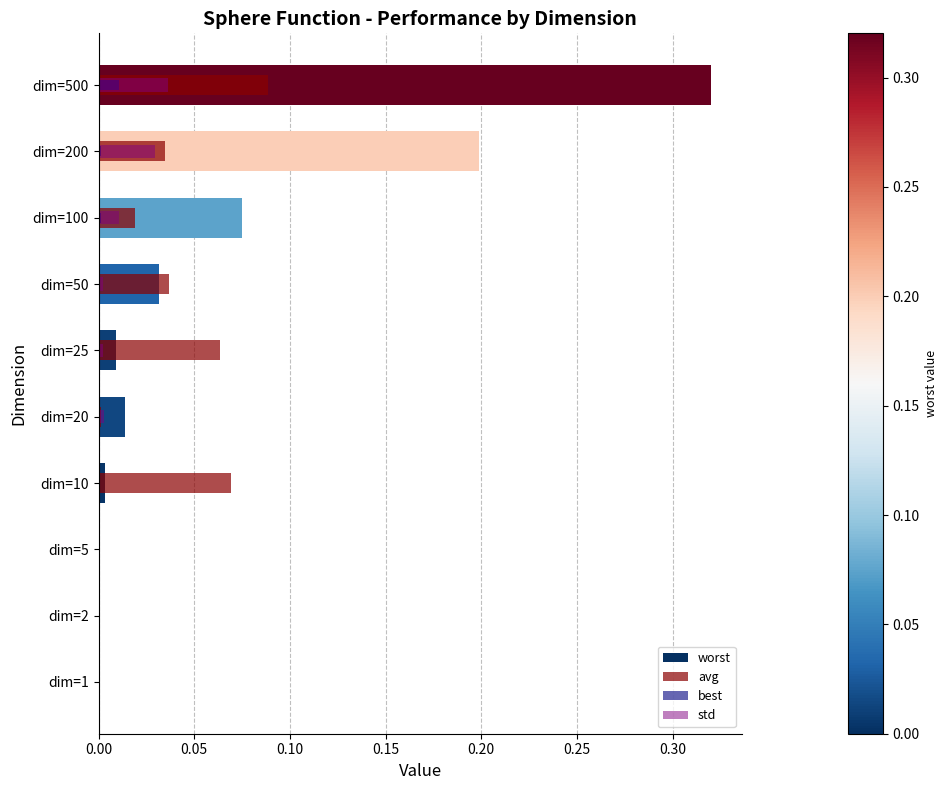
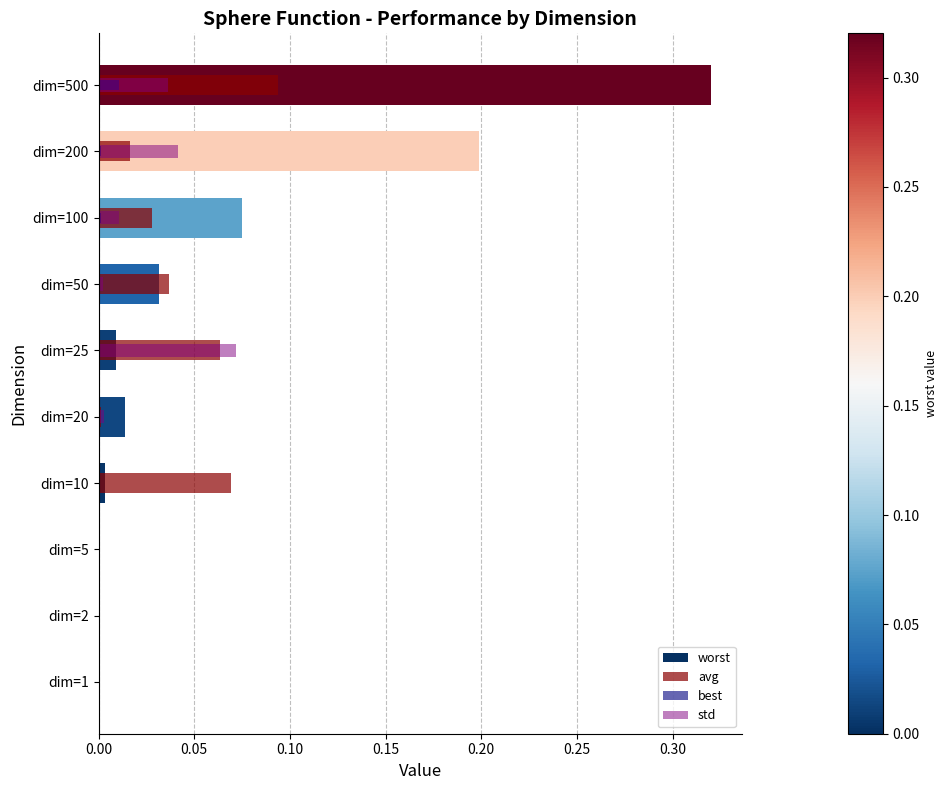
avg, dim=500: 0.088 -> 0.094
avg, dim=200: 0.035 -> 0.016
std, dim=200: 0.030 -> 0.041
avg, dim=100: 0.019 -> 0.028
std, dim=25: 0.002 -> 0.072
